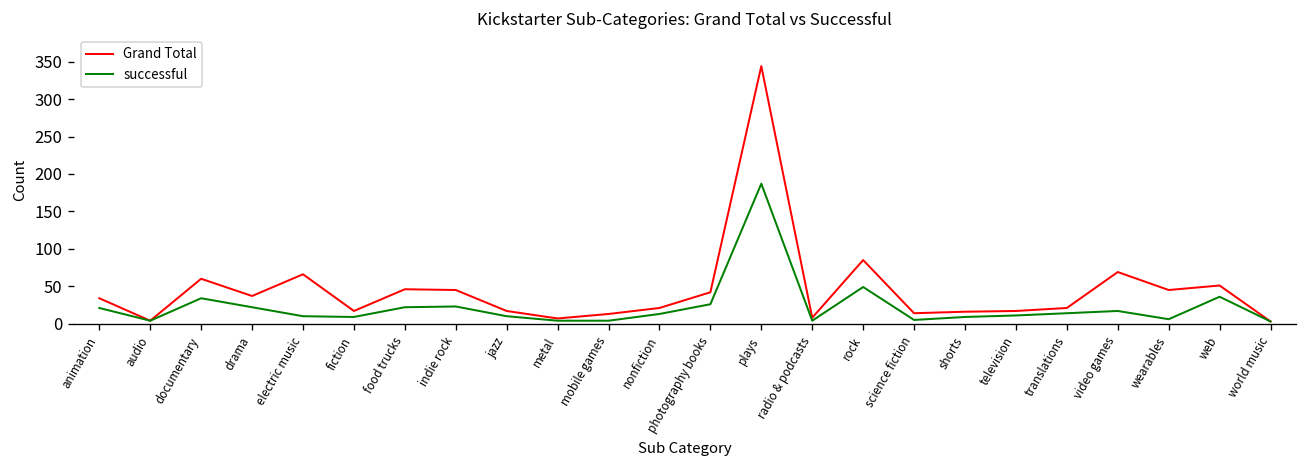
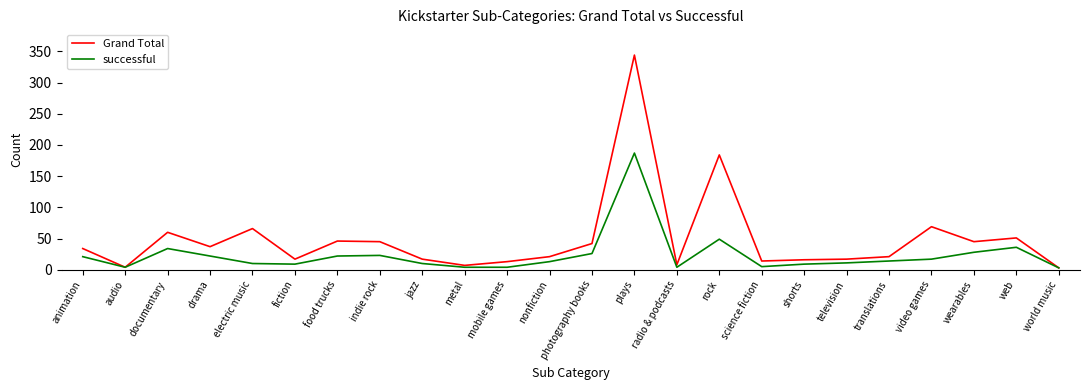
Grand Total, rock: 90 -> 180
successful, wearables: 10 -> 30
